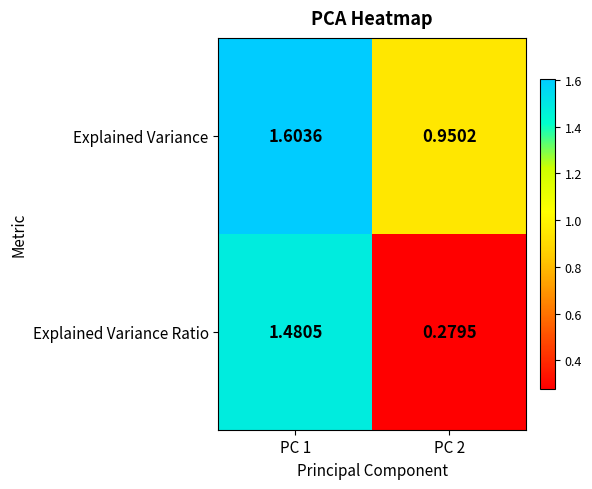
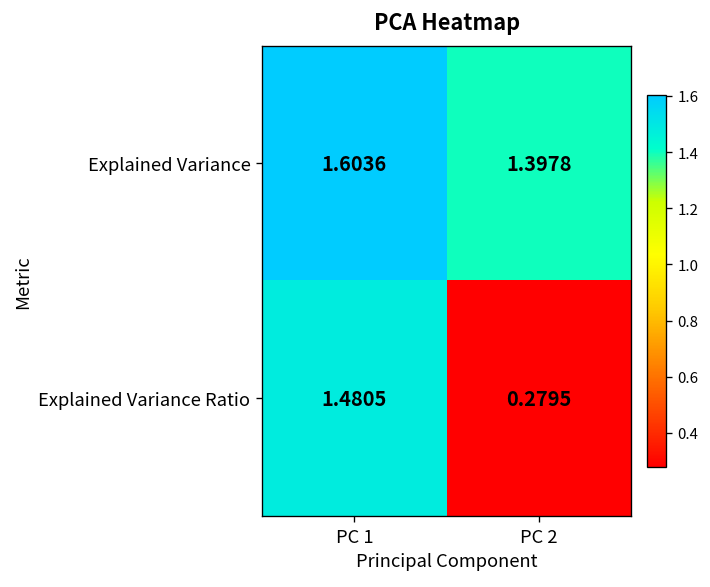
Explained Variance, PC 2: 0.9502 -> 1.3978
